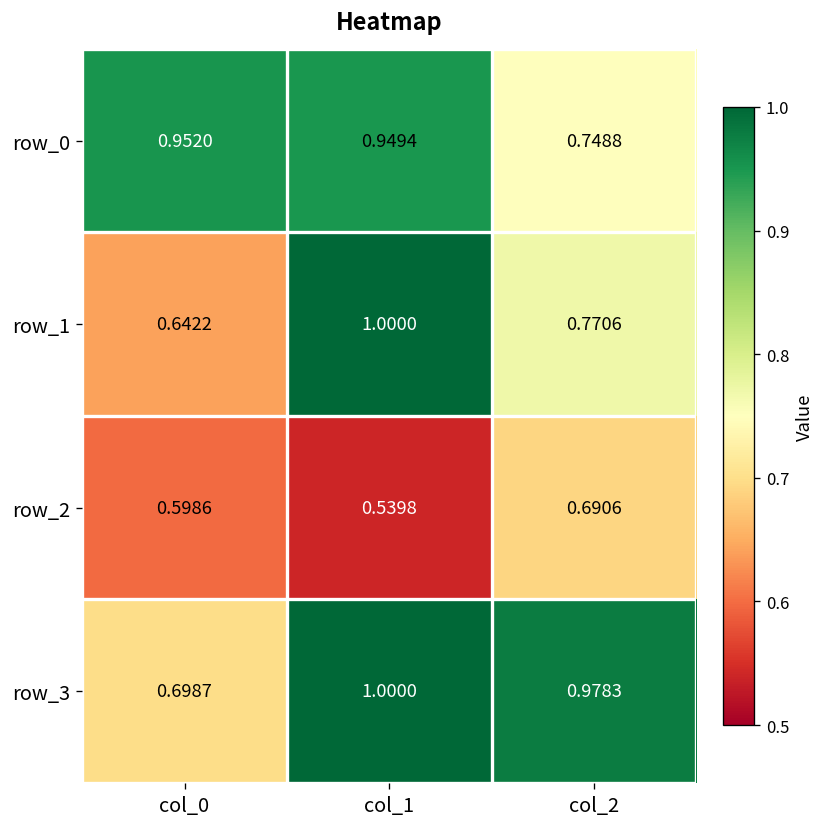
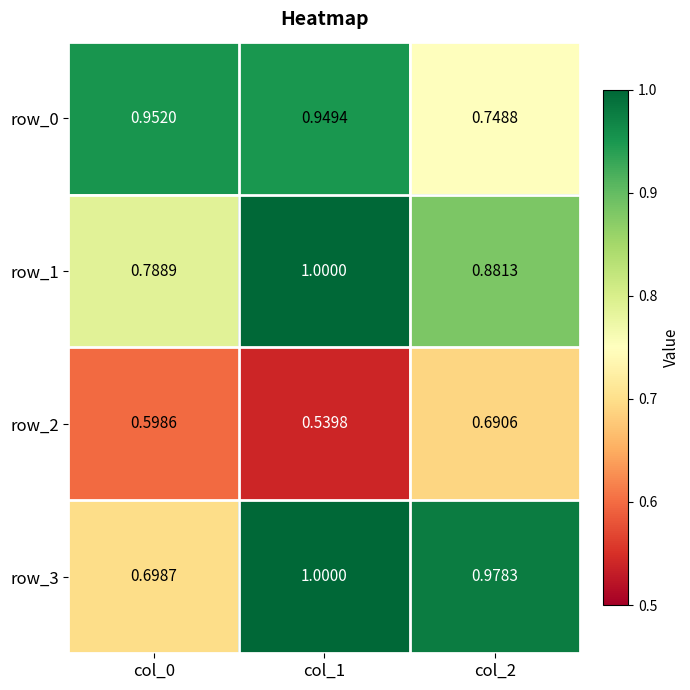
row_1, col_0: 0.6422 -> 0.7889
row_1, col_2: 0.7706 -> 0.8813
